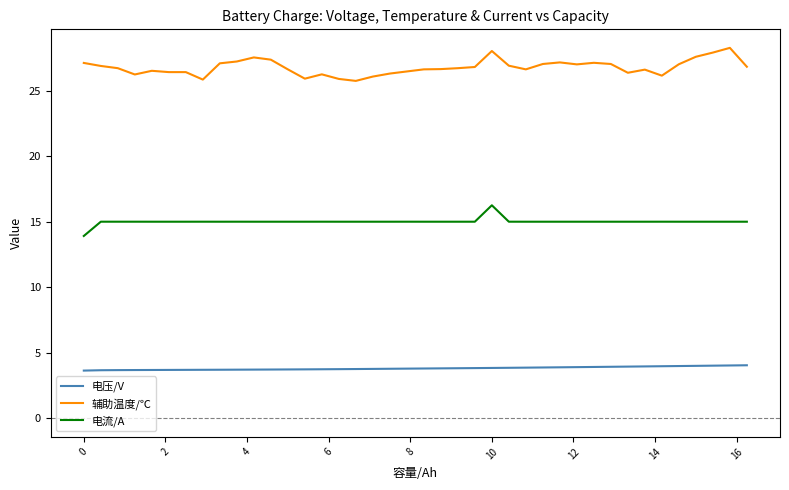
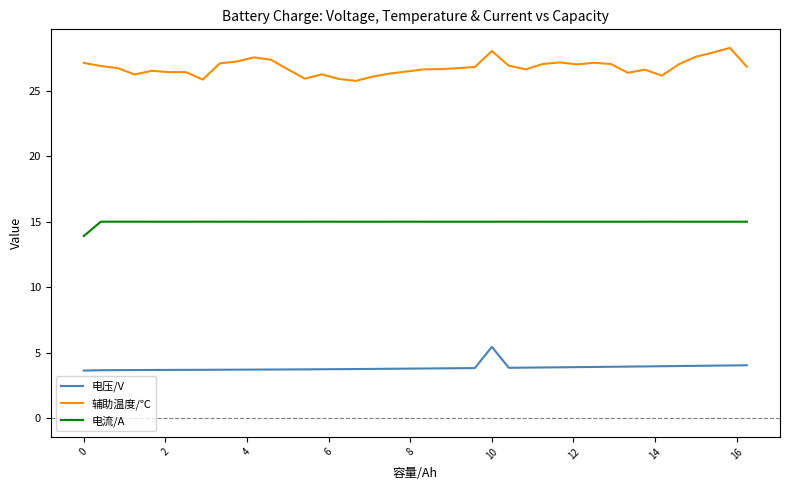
电压/V, 10: 3.8 -> 5.5
电流/A, 10: 16.3 -> 15.0
